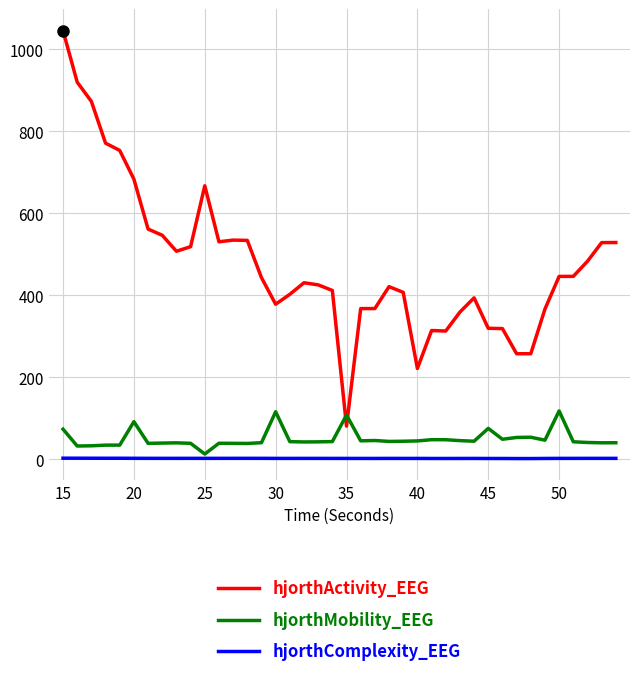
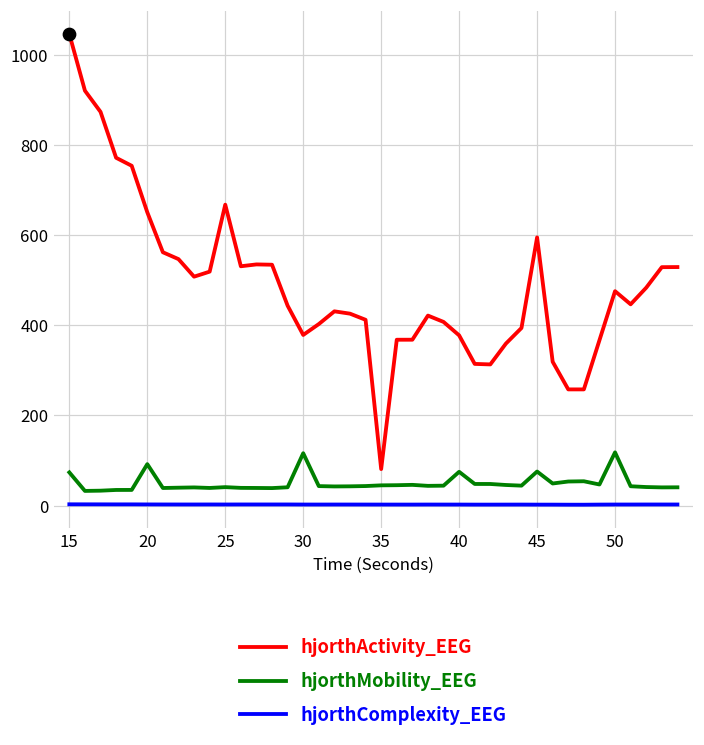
hjorthActivity_EEG, 20: 680 -> 650
hjorthMobility_EEG, 25: 10 -> 40
hjorthMobility_EEG, 35: 110 -> 40
hjorthActivity_EEG, 40: 220 -> 380
hjorthMobility_EEG, 40: 50 -> 70
hjorthActivity_EEG, 45: 320 -> 590
hjorthActivity_EEG, 50: 450 -> 480
